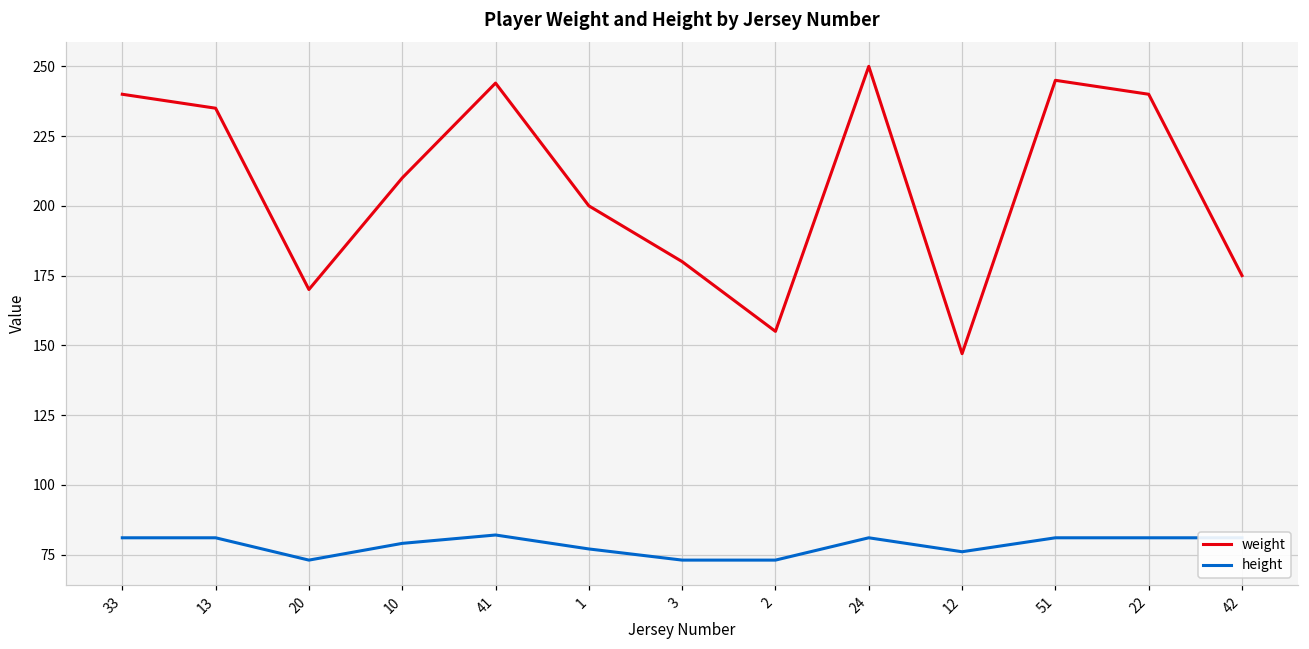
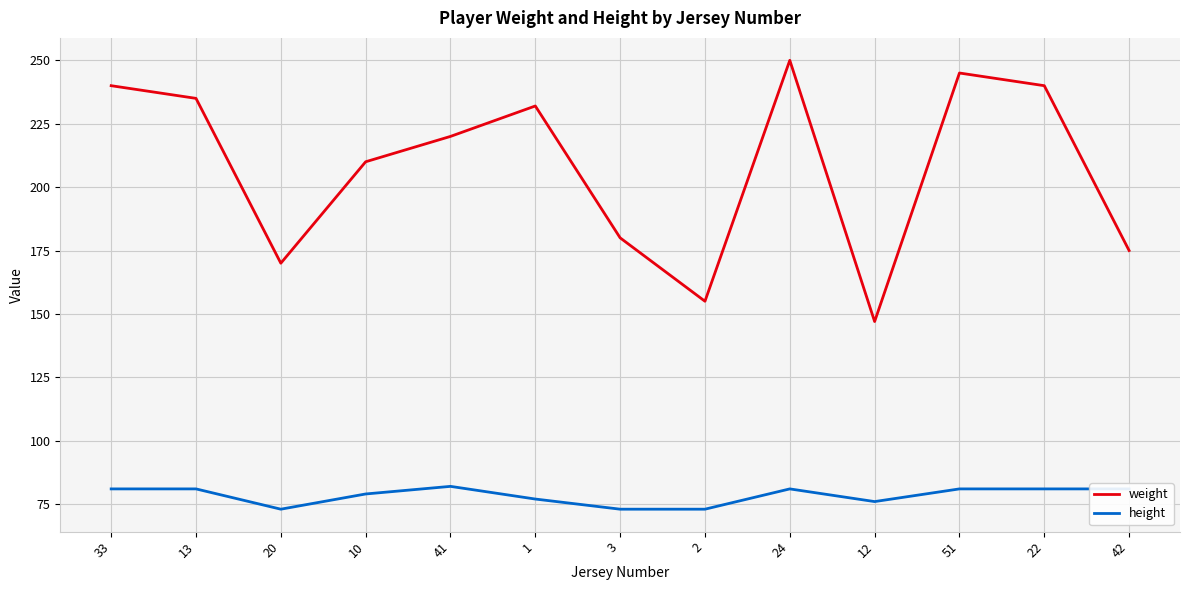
weight, 41: 244 -> 220
weight, 1: 200 -> 232
